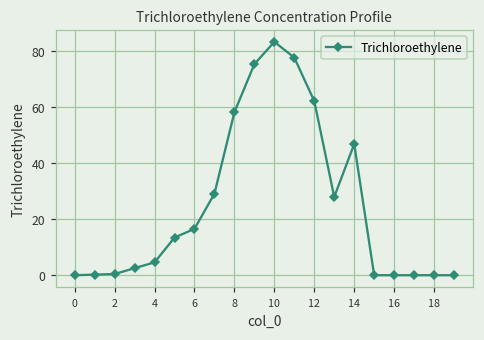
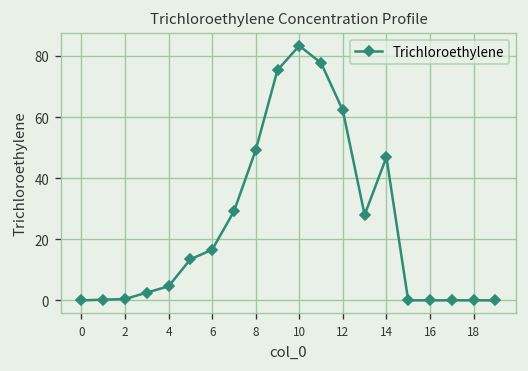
8: 58 -> 49
